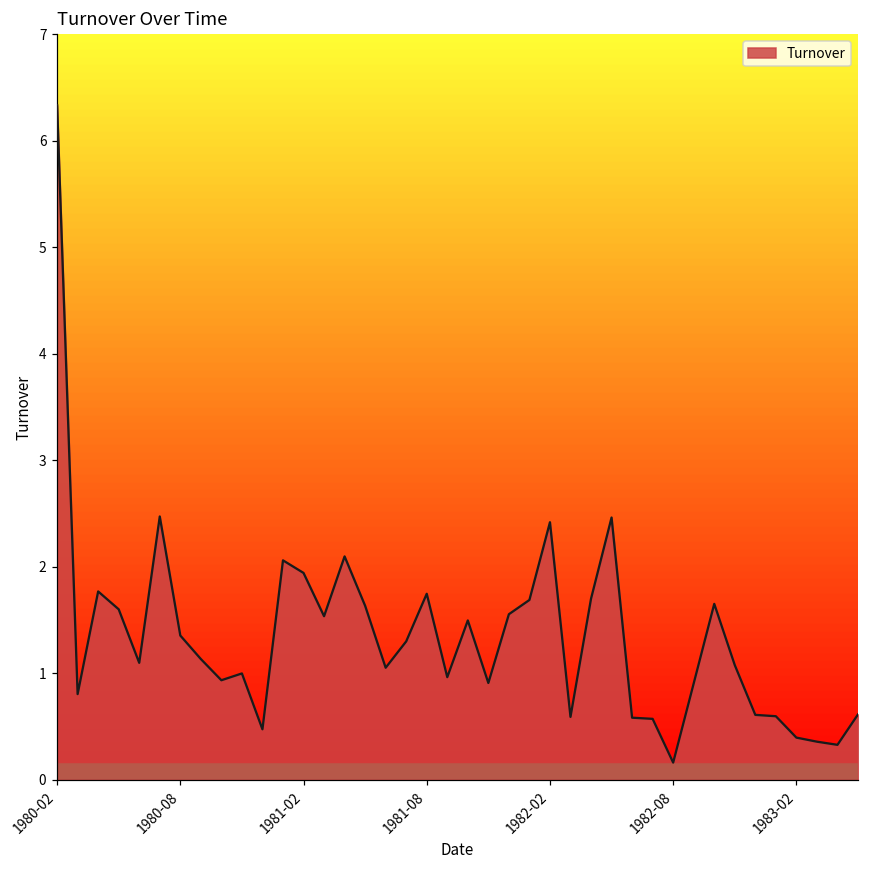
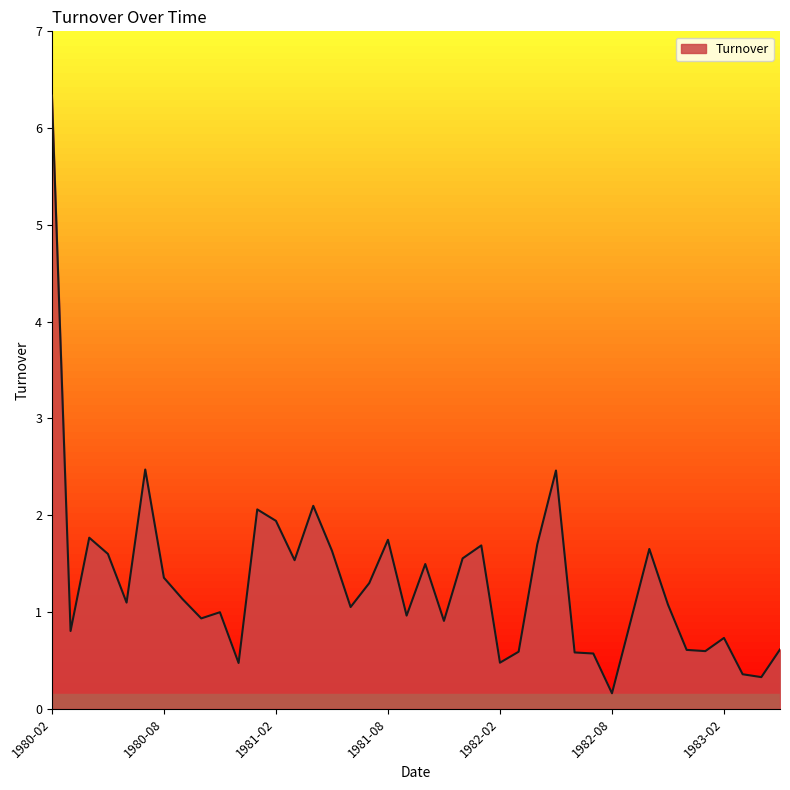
1982-02: 2.4 -> 0.5
1983-02: 0.4 -> 0.7
